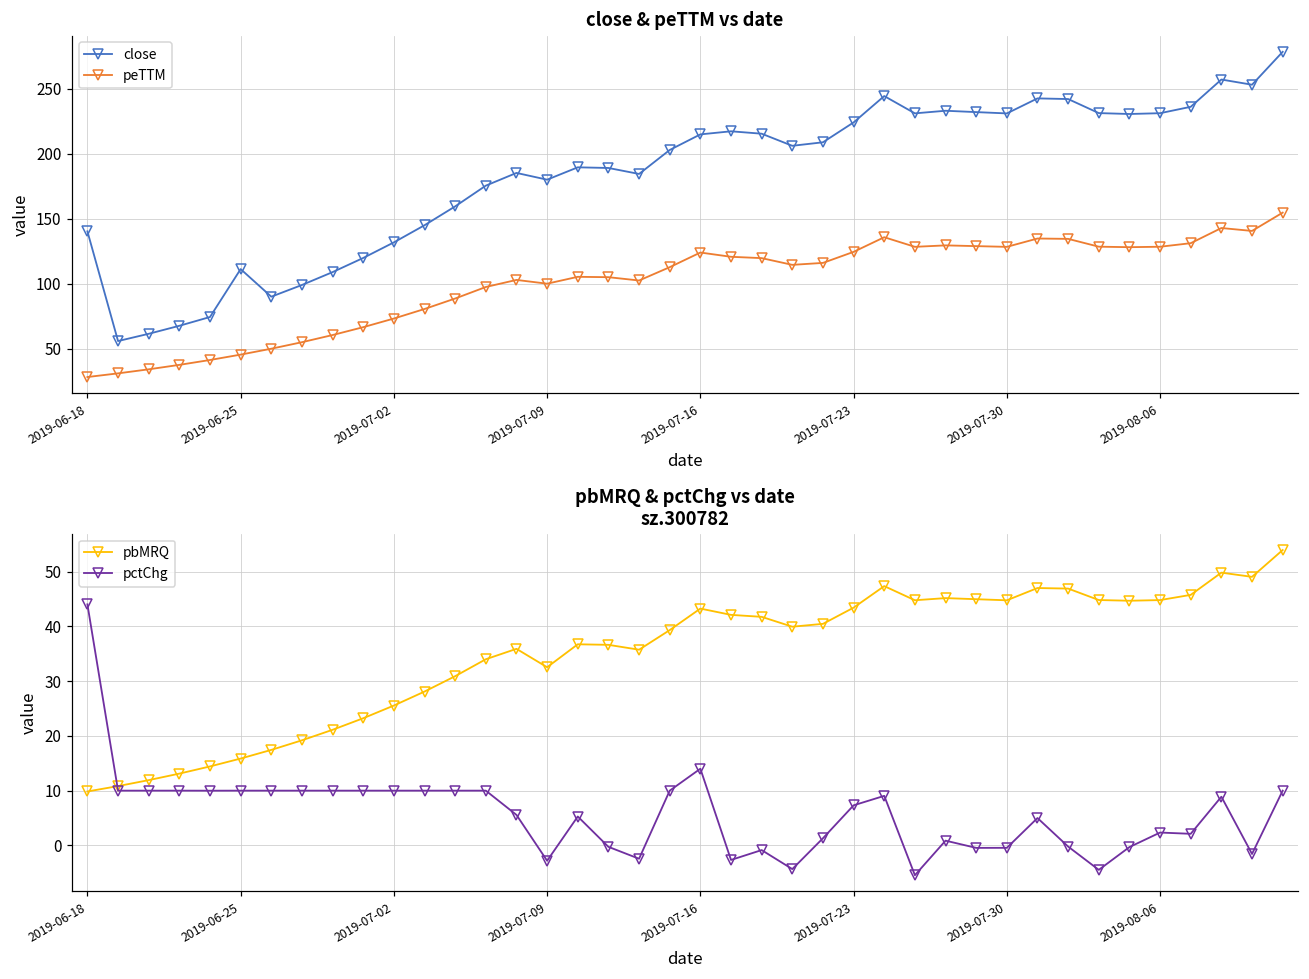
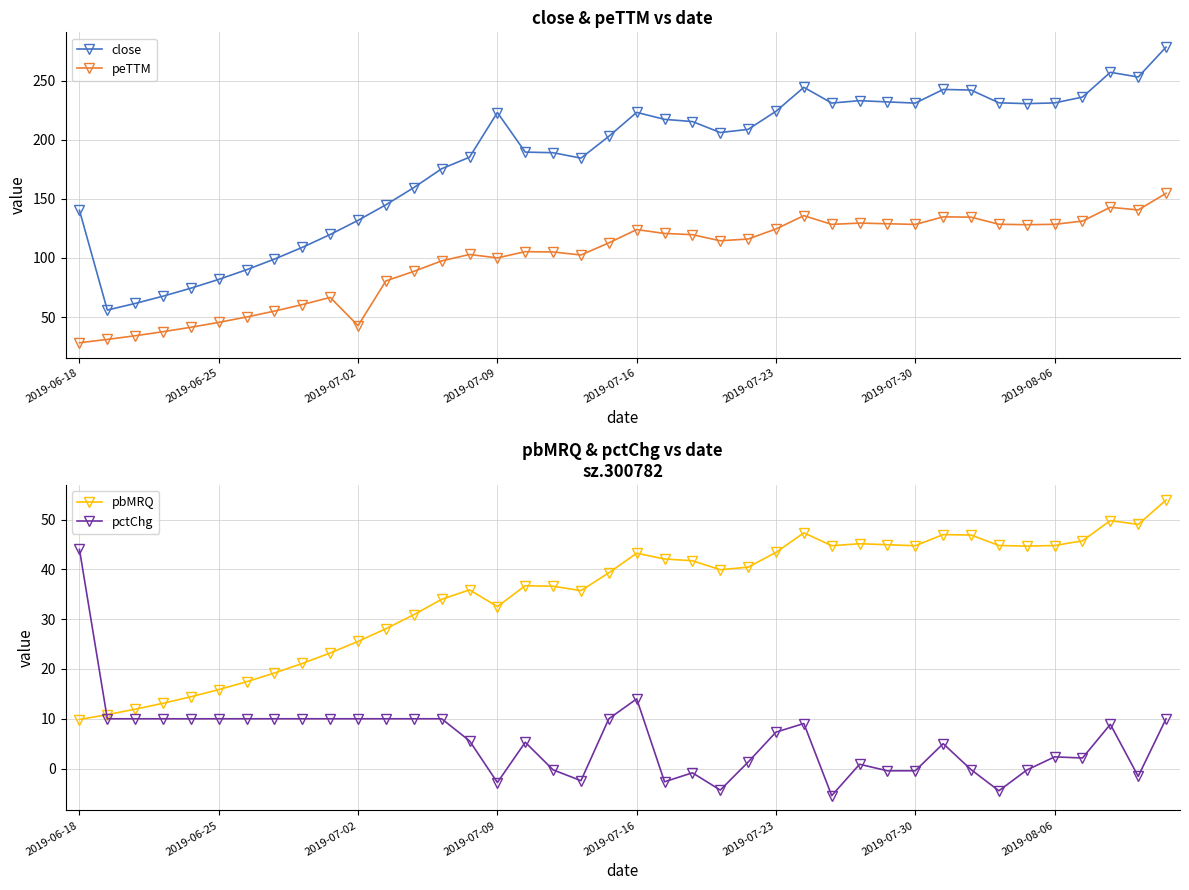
close & peTTM vs date, close, 2019-06-25: 111 -> 82
close & peTTM vs date, peTTM, 2019-07-02: 73 -> 43
close & peTTM vs date, close, 2019-07-09: 180 -> 223
close & peTTM vs date, close, 2019-07-16: 215 -> 223
